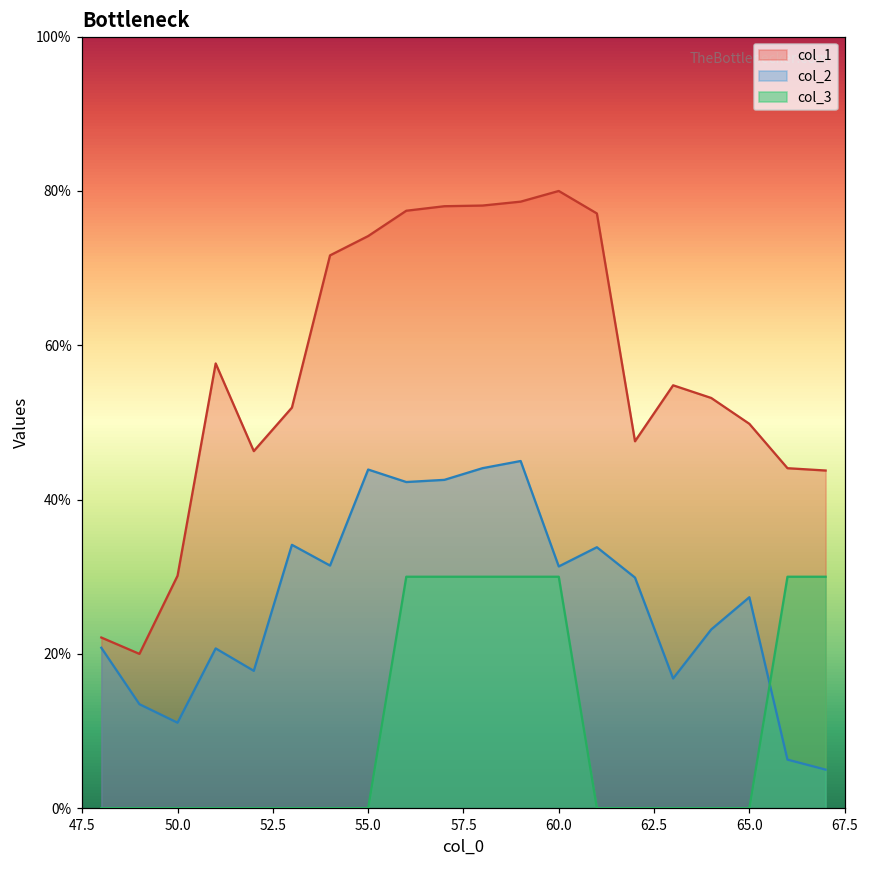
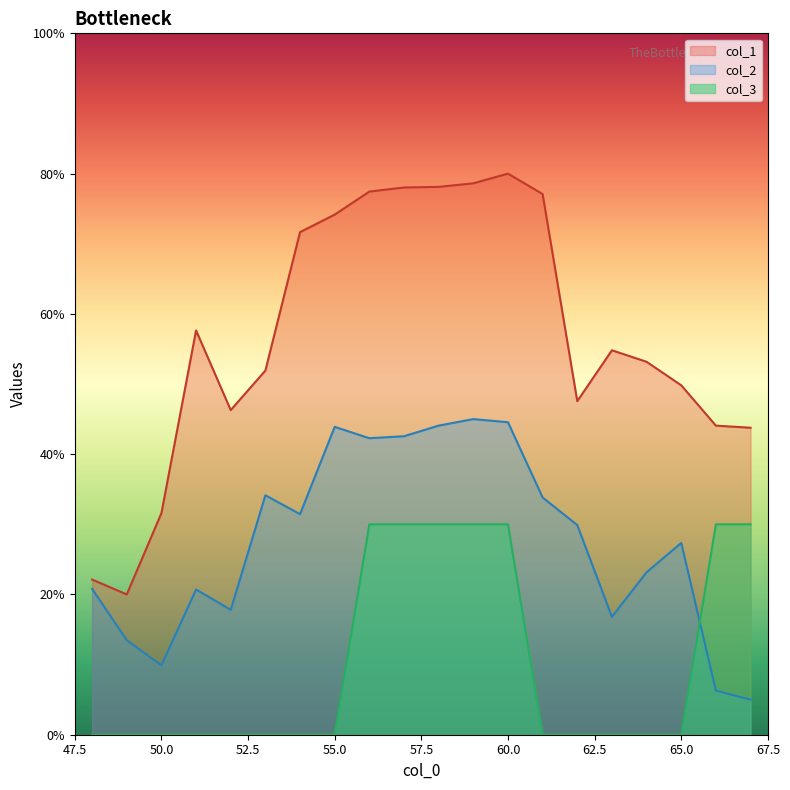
col_1, 50.0: 30% -> 32%
col_2, 50.0: 11% -> 10%
col_2, 60.0: 31% -> 45%
